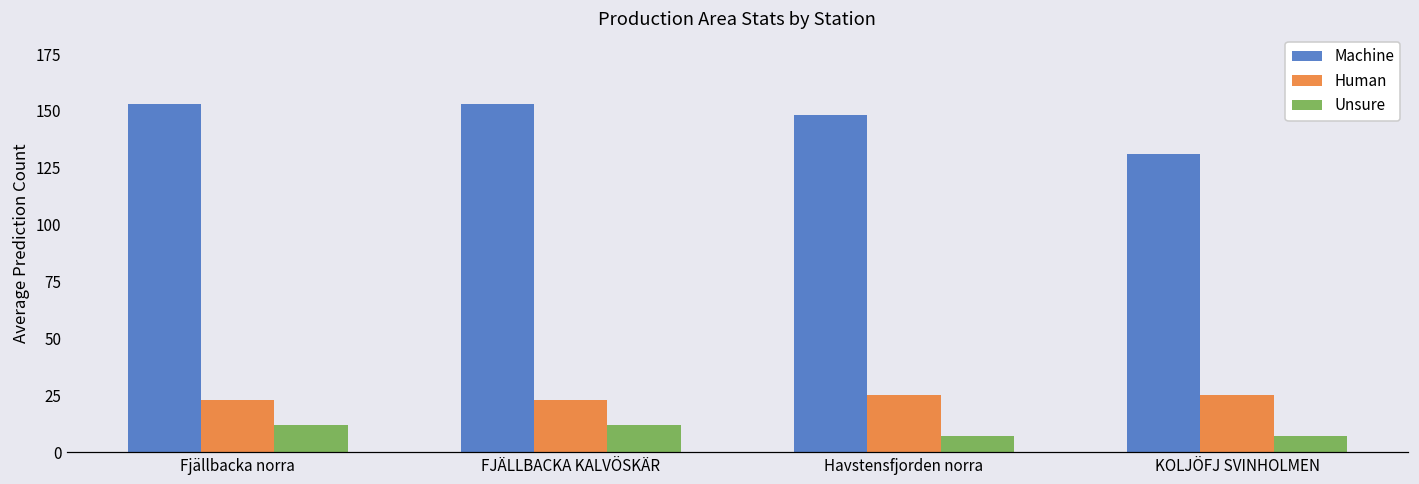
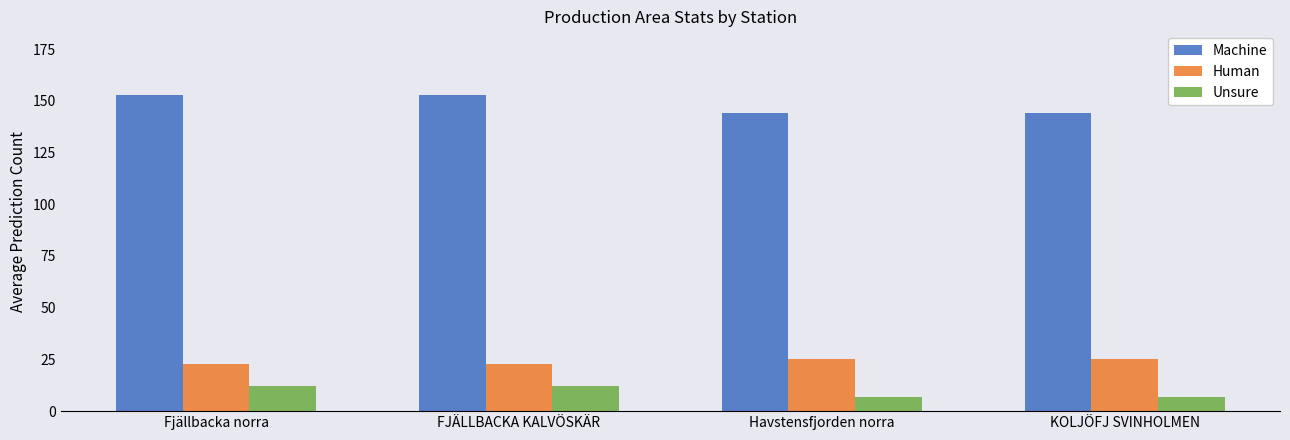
Machine, Havstensfjorden norra: 148 -> 144
Machine, KOLJÖFJ SVINHOLMEN: 131 -> 144
